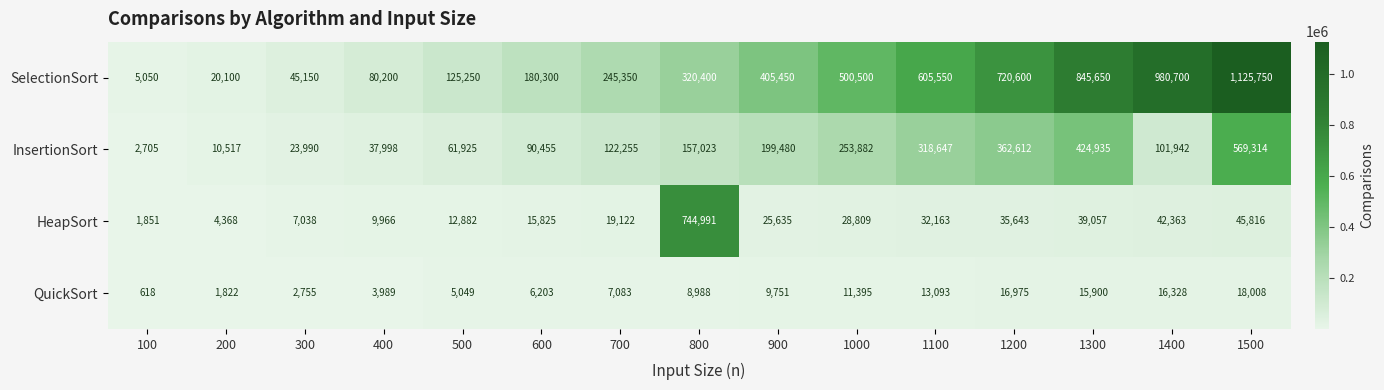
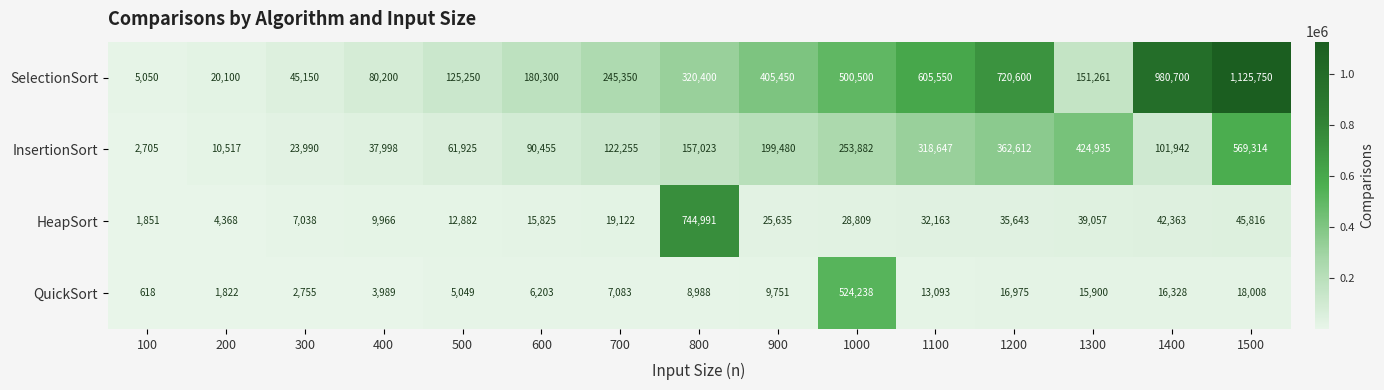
SelectionSort, 1300: 845,650 -> 151,261
QuickSort, 1000: 11,395 -> 524,238
